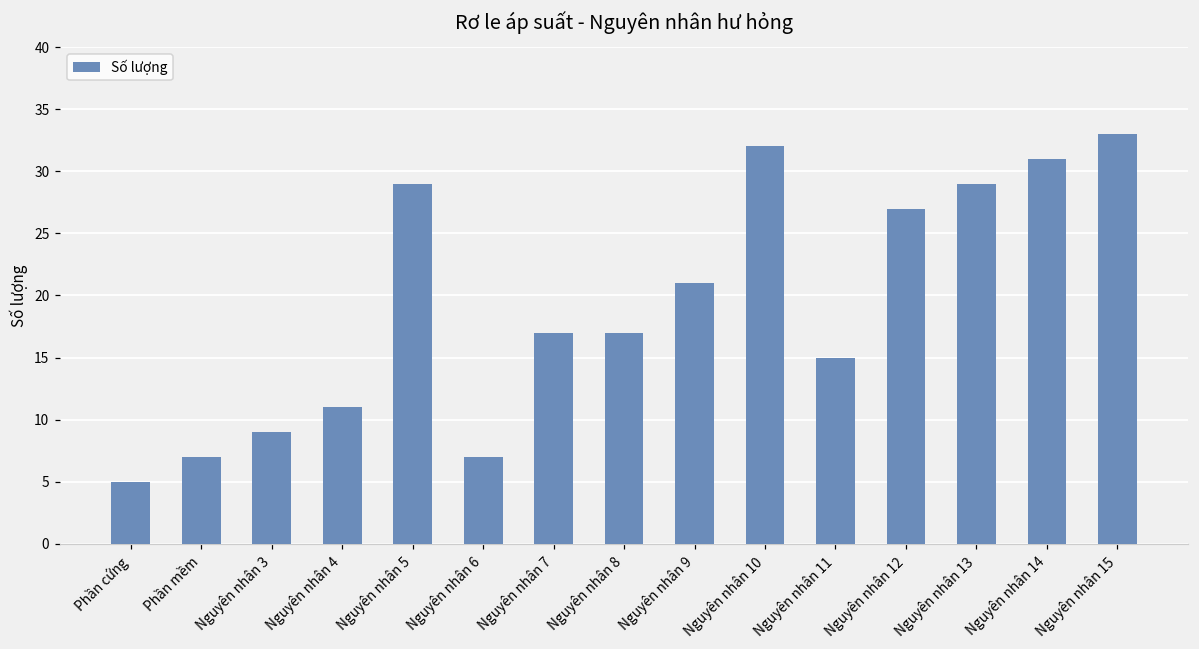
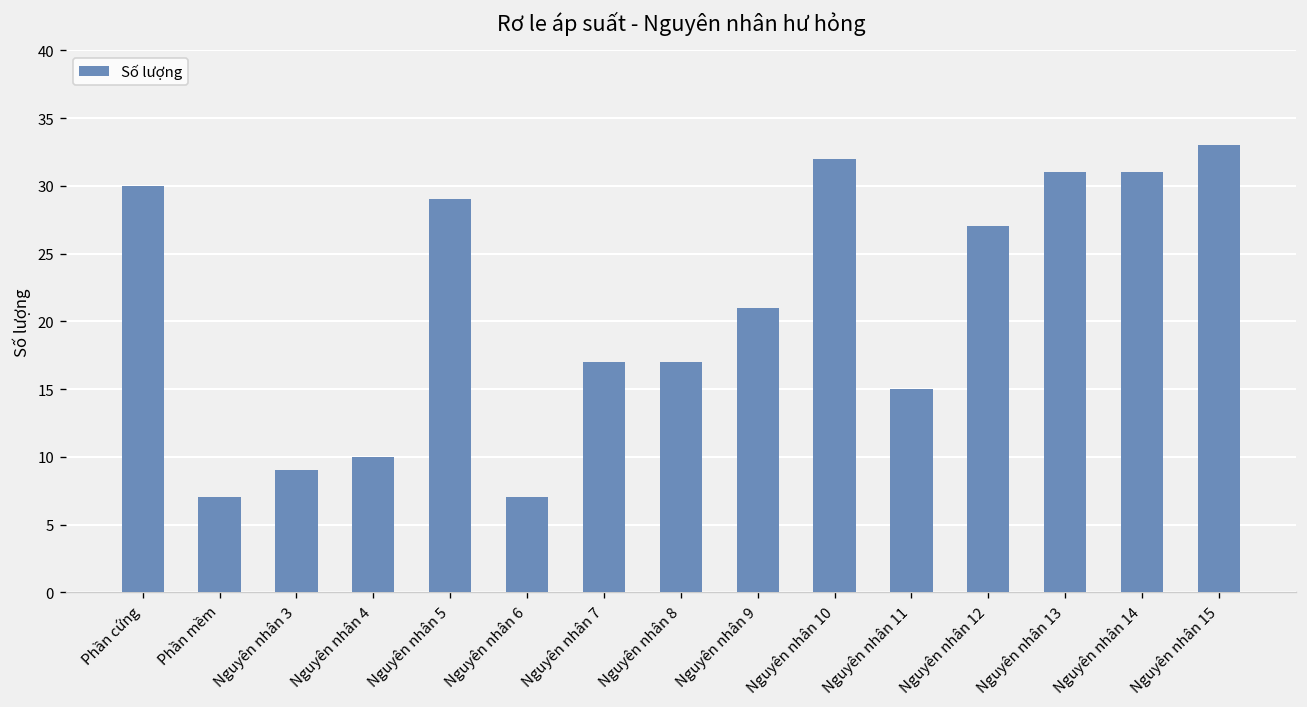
Phần cứng: 5 -> 30
Nguyên nhân 4: 11 -> 10
Nguyên nhân 13: 29 -> 31
